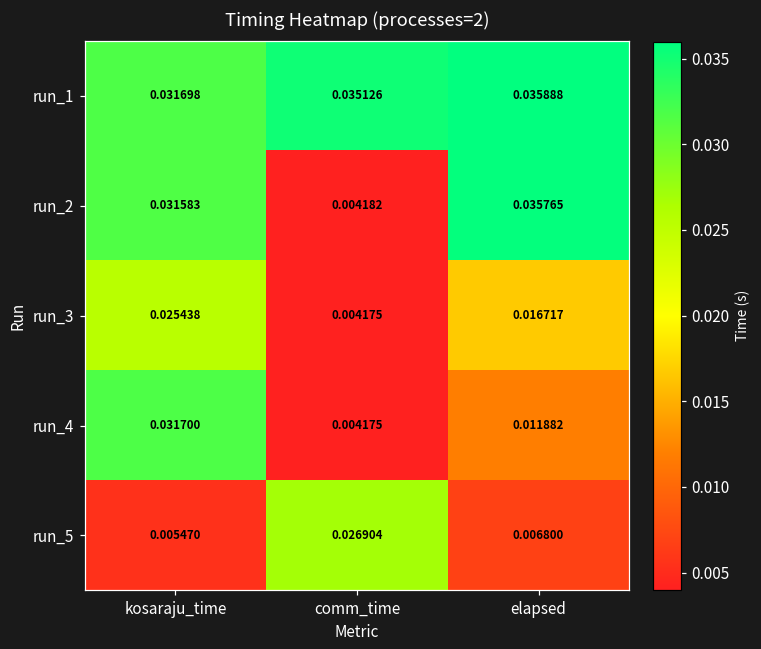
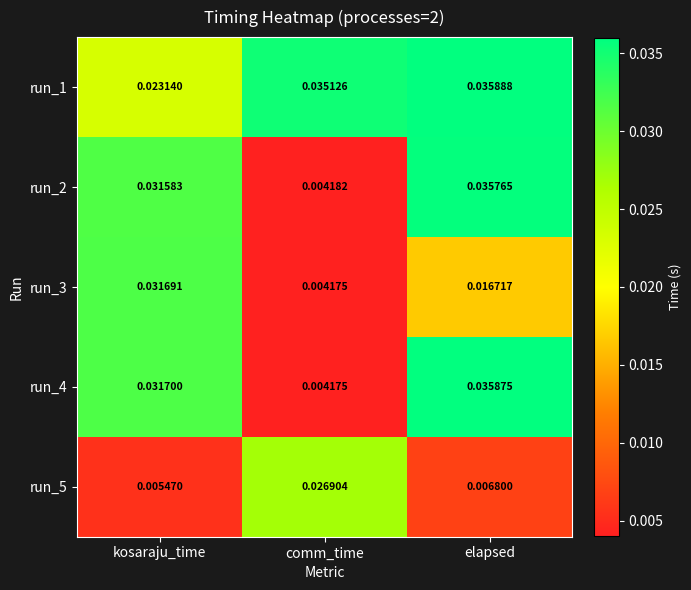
run_1, kosaraju_time: 0.031698 -> 0.023140
run_3, kosaraju_time: 0.025438 -> 0.031691
run_4, elapsed: 0.011882 -> 0.035875
